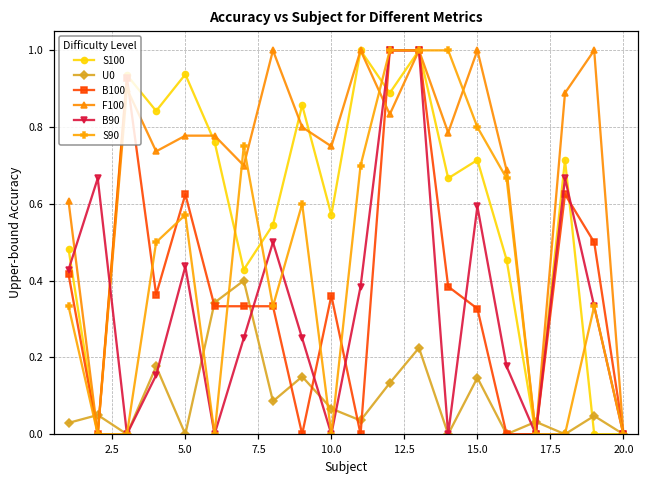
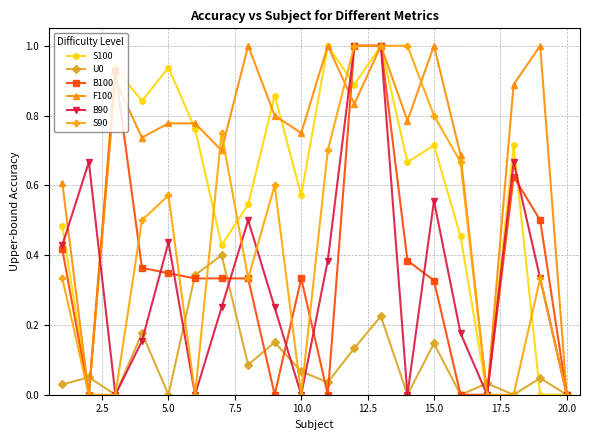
B100, 5.0: 0.63 -> 0.35
B100, 10.0: 0.36 -> 0.33
B90, 15.0: 0.59 -> 0.56
